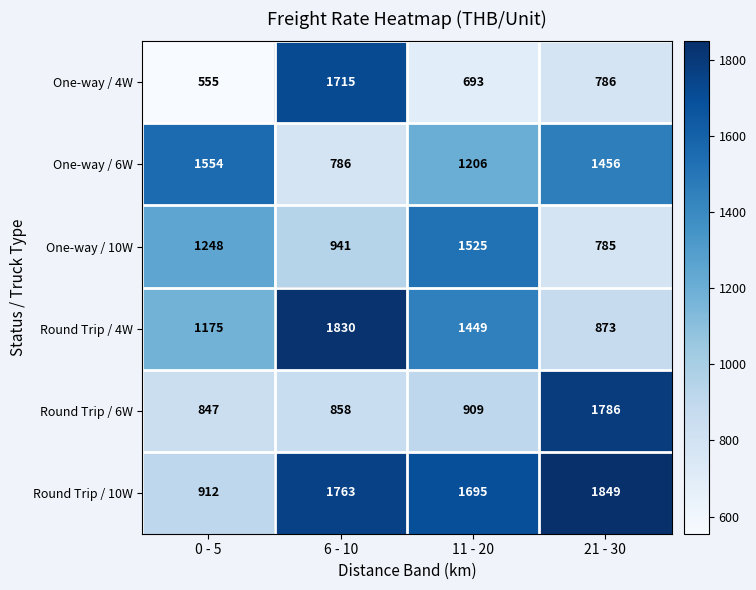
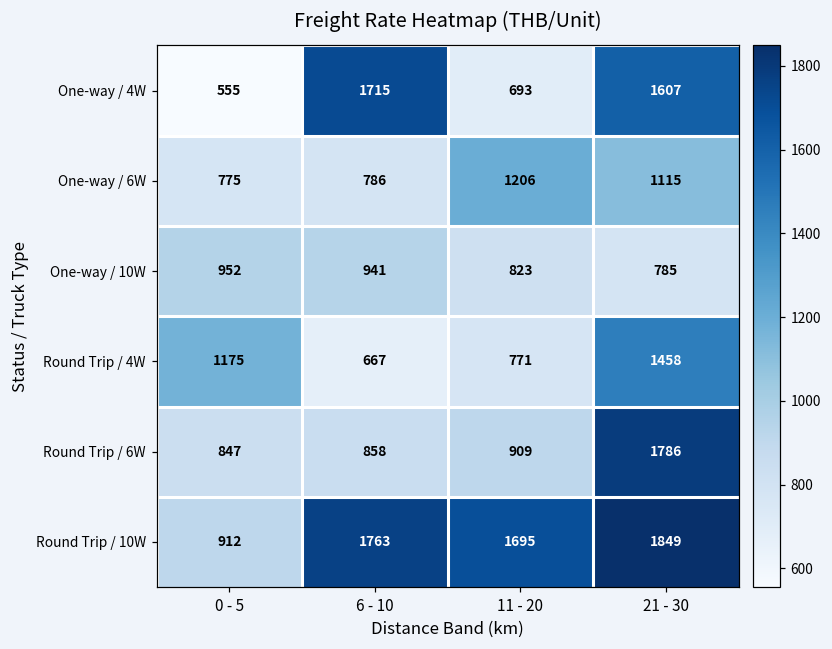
One-way / 4W, 21 - 30: 786 -> 1607
One-way / 6W, 0 - 5: 1554 -> 775
One-way / 6W, 21 - 30: 1456 -> 1115
One-way / 10W, 0 - 5: 1248 -> 952
One-way / 10W, 11 - 20: 1525 -> 823
Round Trip / 4W, 6 - 10: 1830 -> 667
Round Trip / 4W, 11 - 20: 1449 -> 771
Round Trip / 4W, 21 - 30: 873 -> 1458
